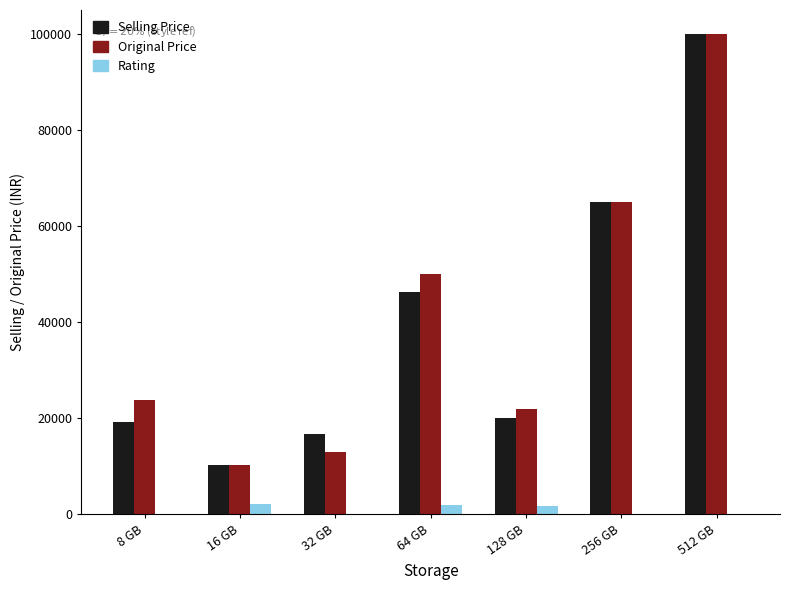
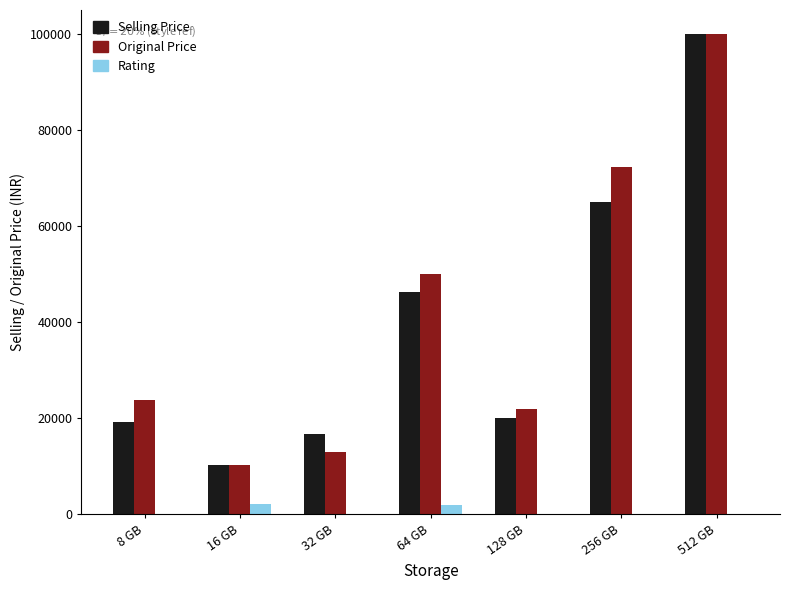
Rating, 128 GB: 2000 -> 0
Original Price, 256 GB: 65000 -> 72000
